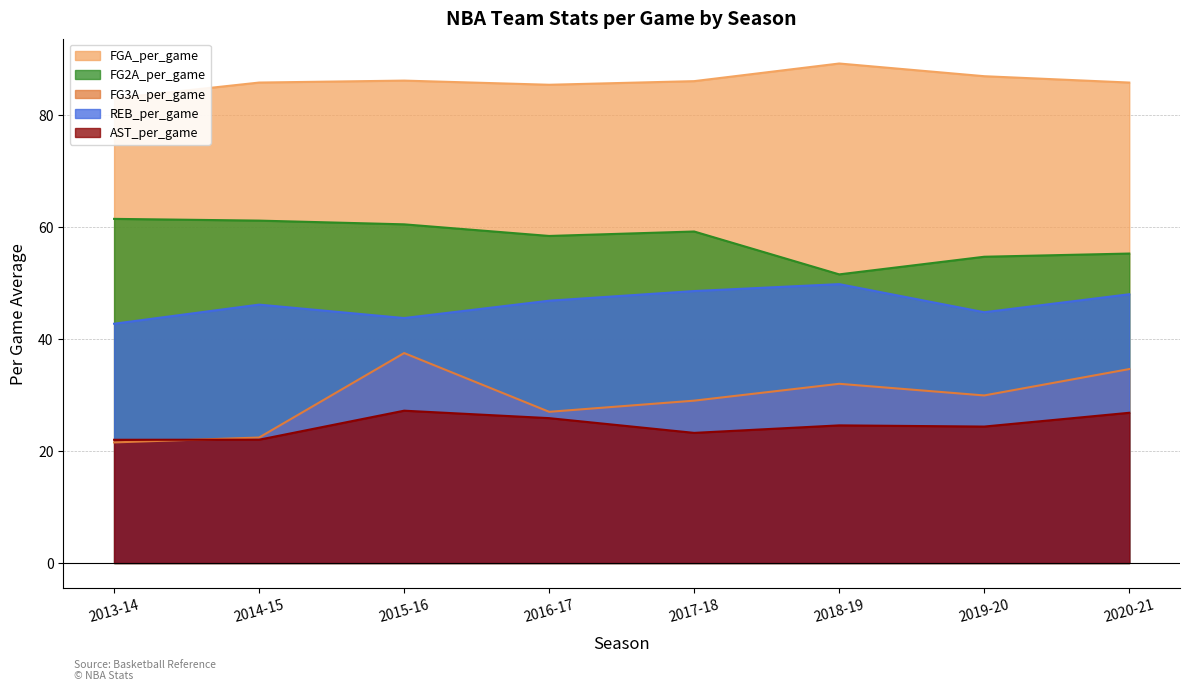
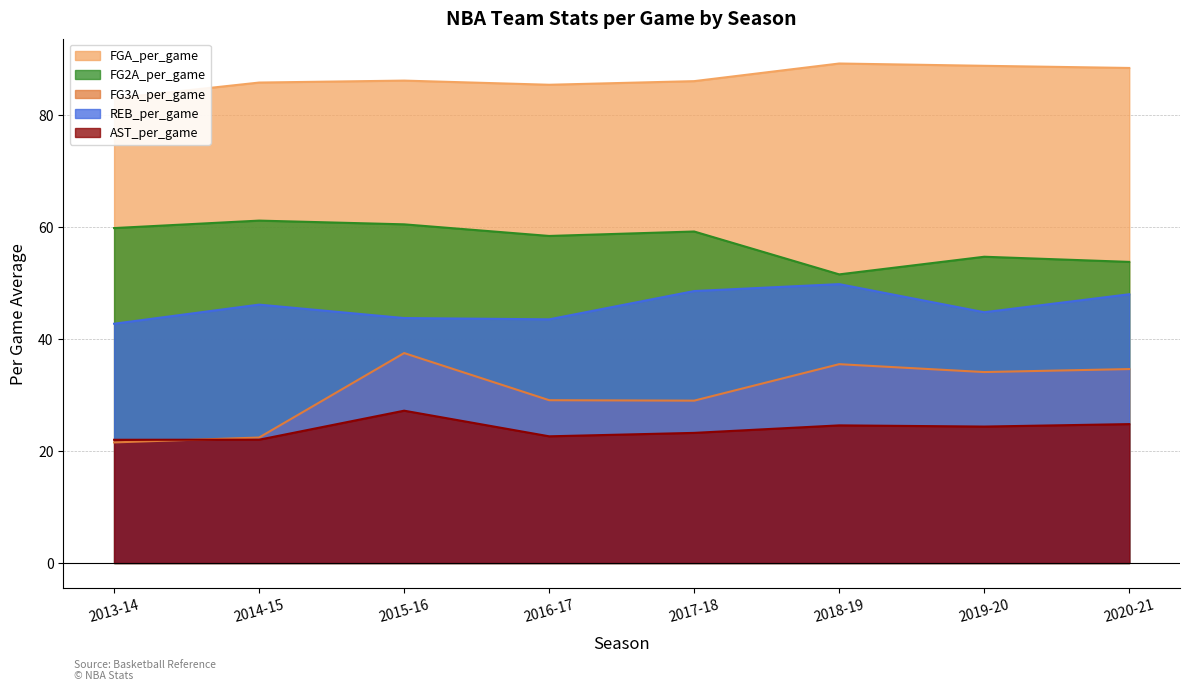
FG2A_per_game, 2013-14: 61 -> 60
FG3A_per_game, 2016-17: 27 -> 29
REB_per_game, 2016-17: 47 -> 44
AST_per_game, 2016-17: 26 -> 23
FG3A_per_game, 2018-19: 32 -> 36
FGA_per_game, 2019-20: 87 -> 89
FG3A_per_game, 2019-20: 30 -> 34
FGA_per_game, 2020-21: 86 -> 88
FG2A_per_game, 2020-21: 55 -> 54
AST_per_game, 2020-21: 27 -> 25
